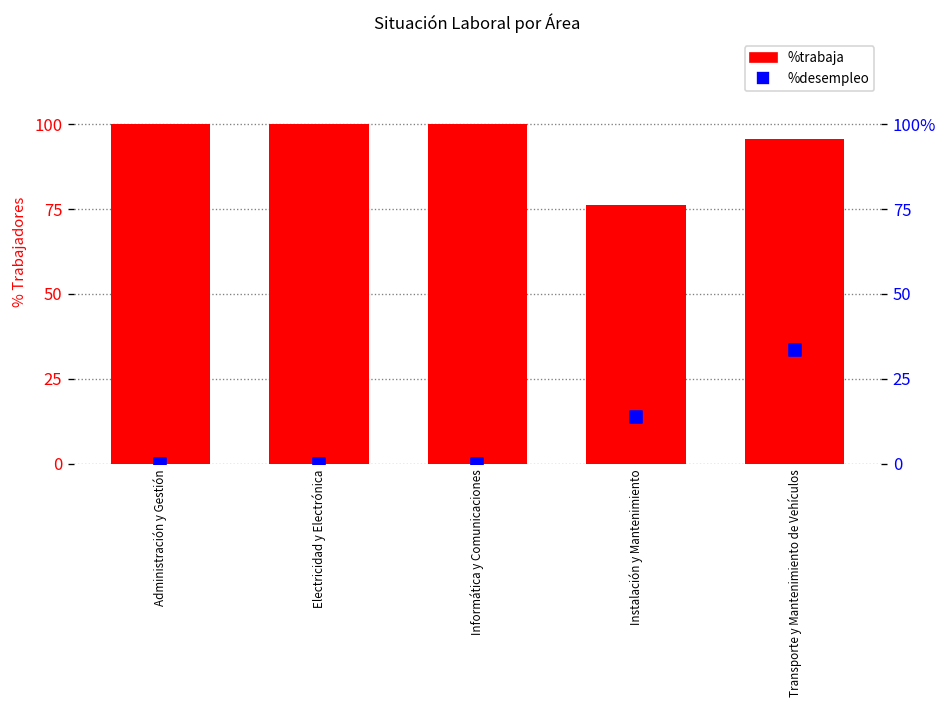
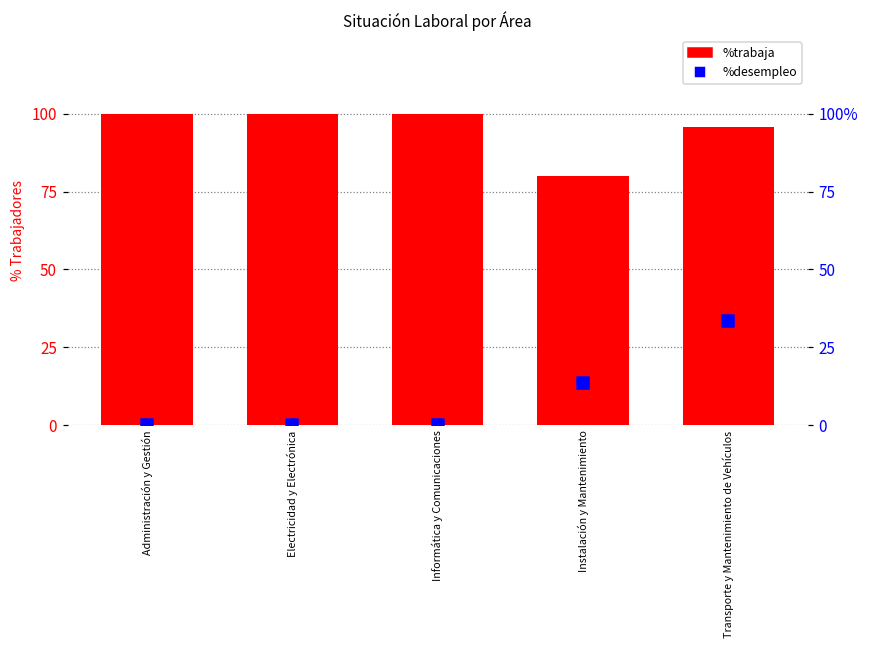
%trabaja, Instalación y Mantenimiento: 76 -> 80
